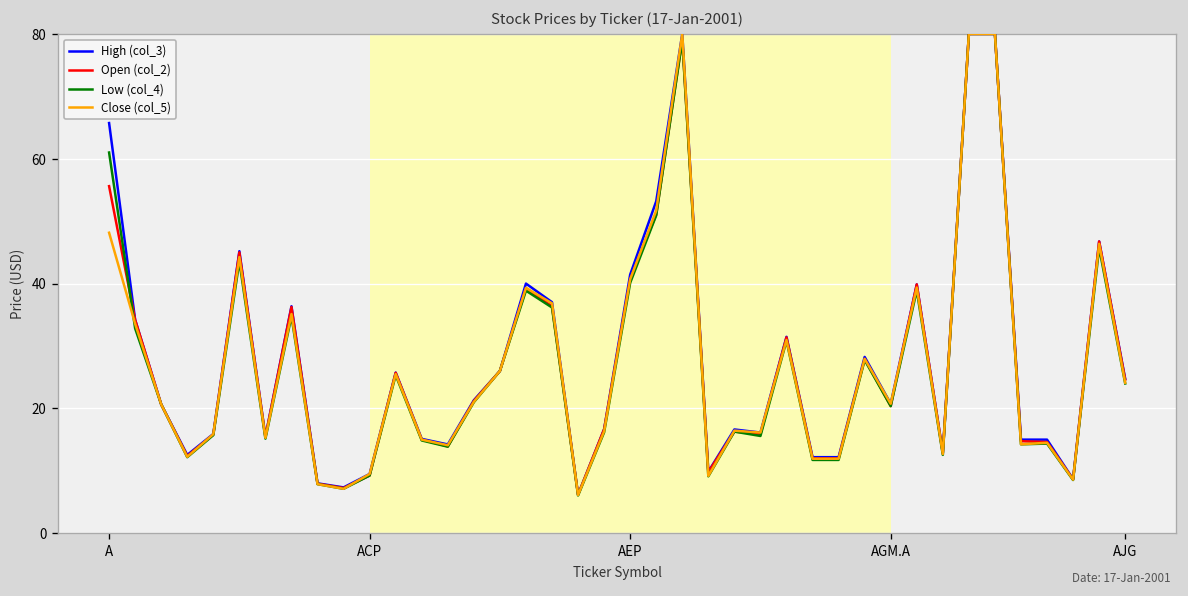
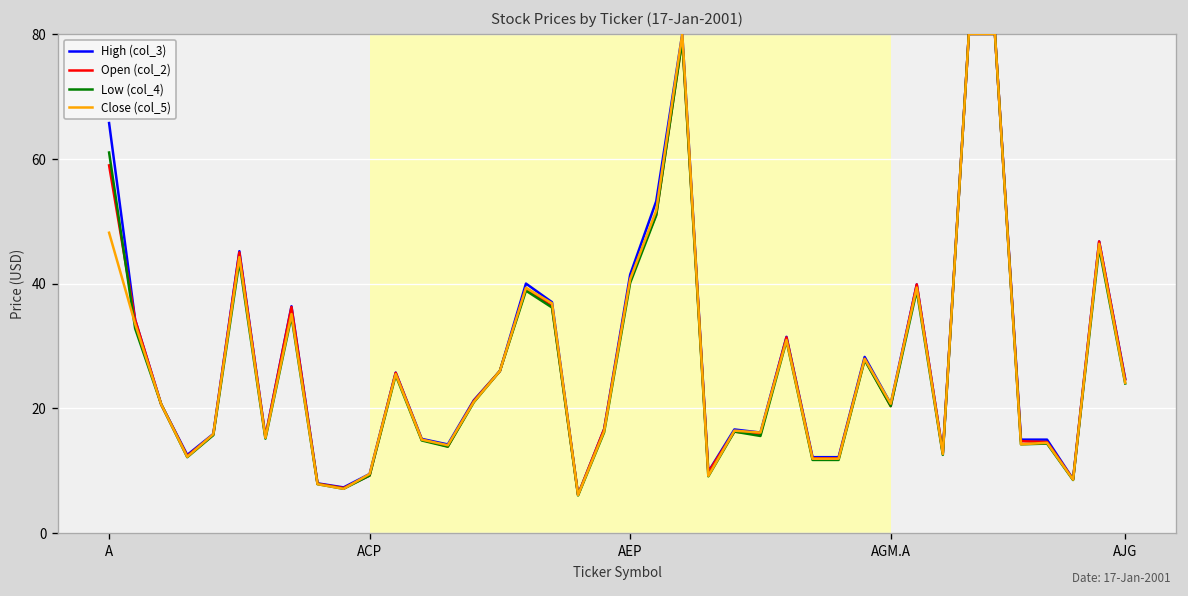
Open (col_2), A: 56 -> 59
